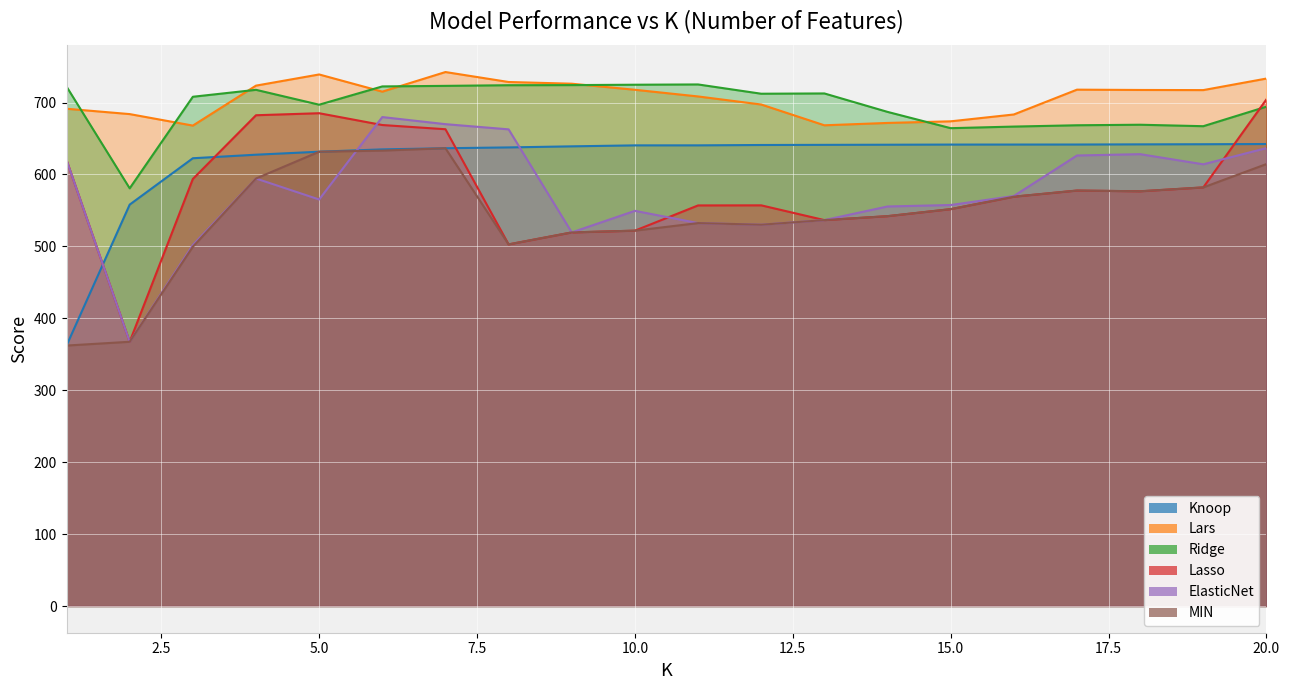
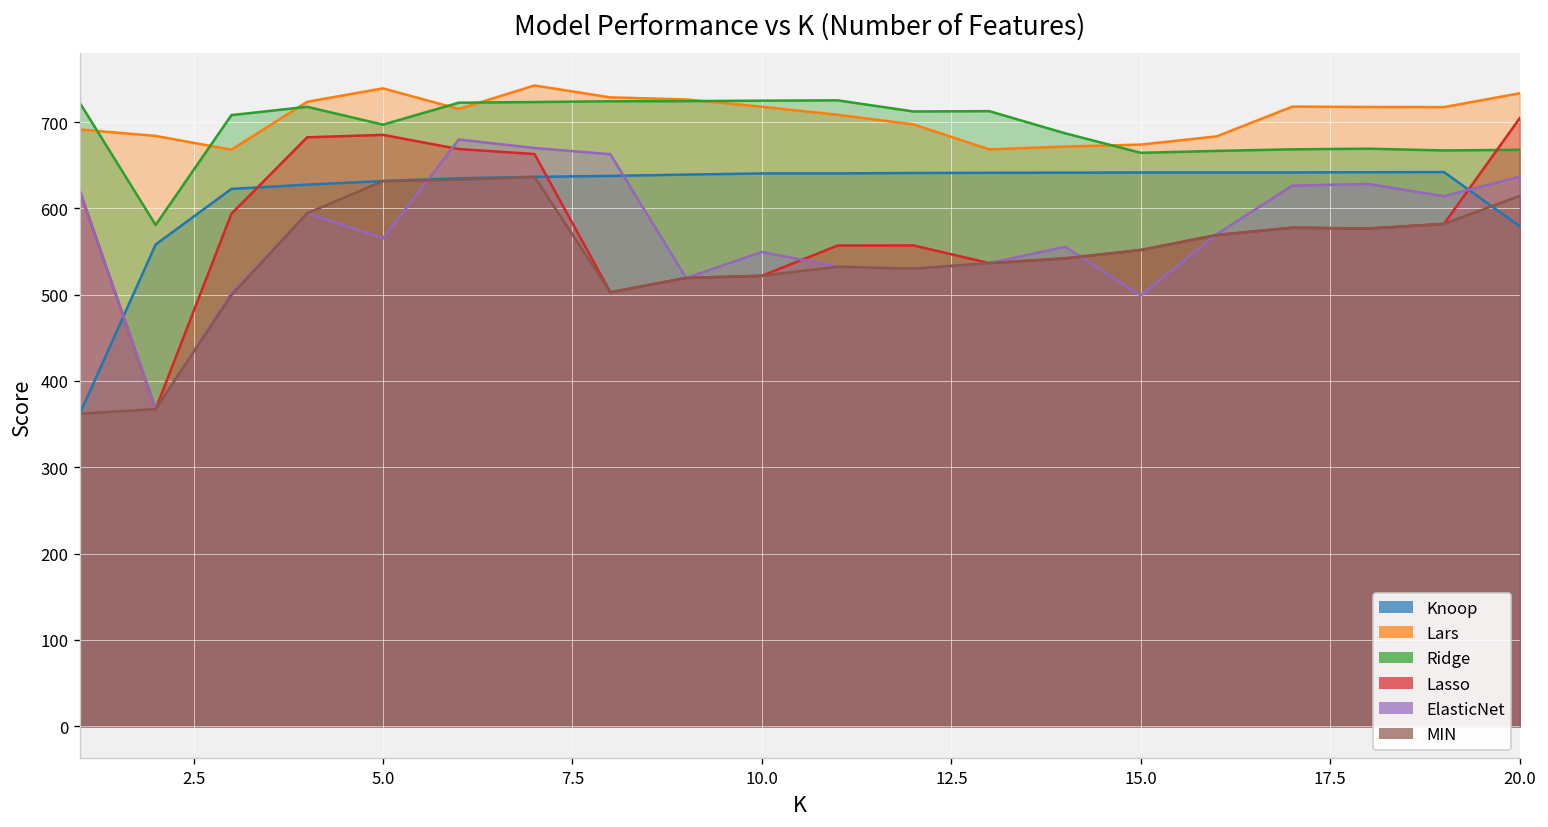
ElasticNet, 15.0: 560 -> 500
Knoop, 20.0: 640 -> 580
Ridge, 20.0: 690 -> 670
